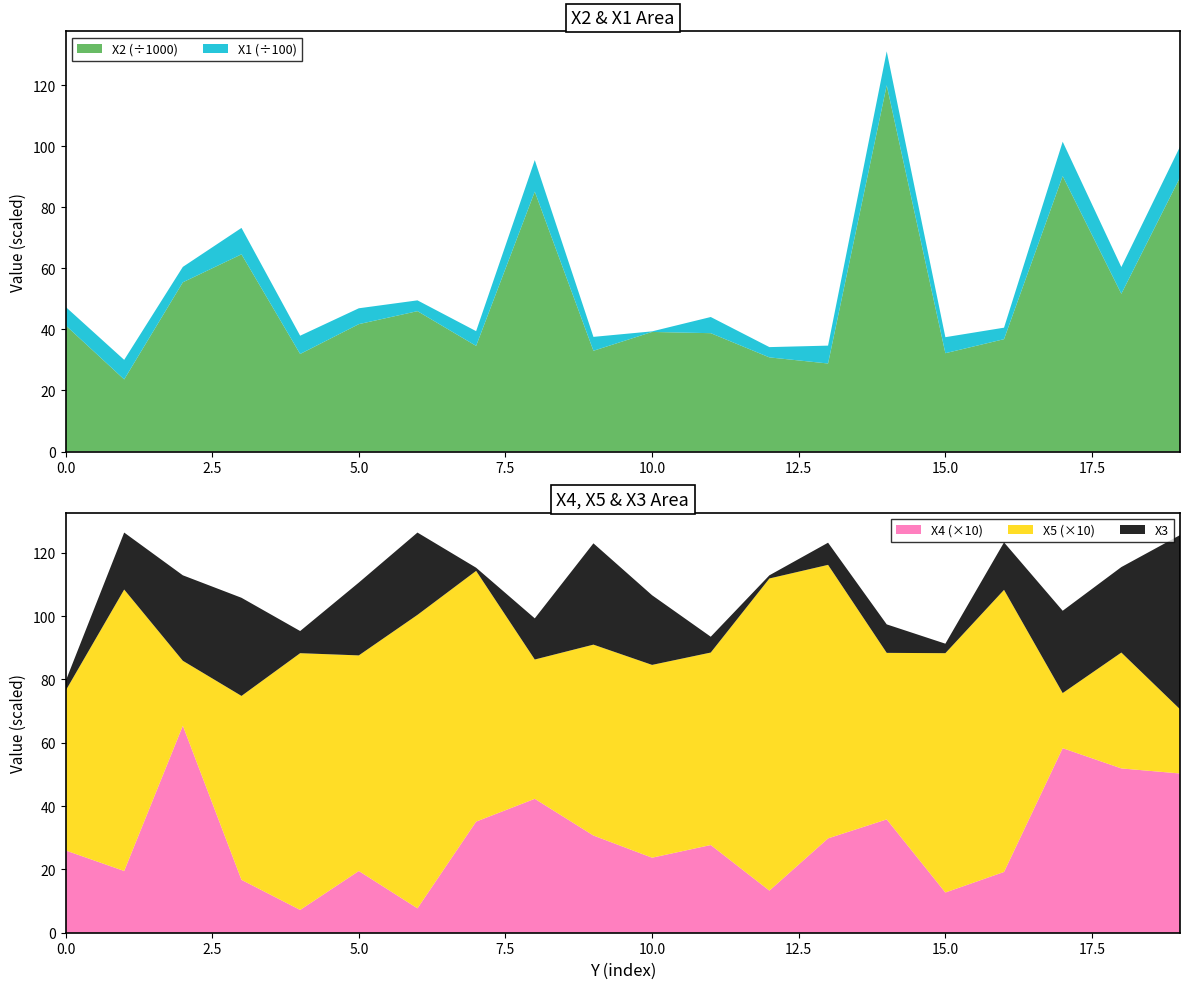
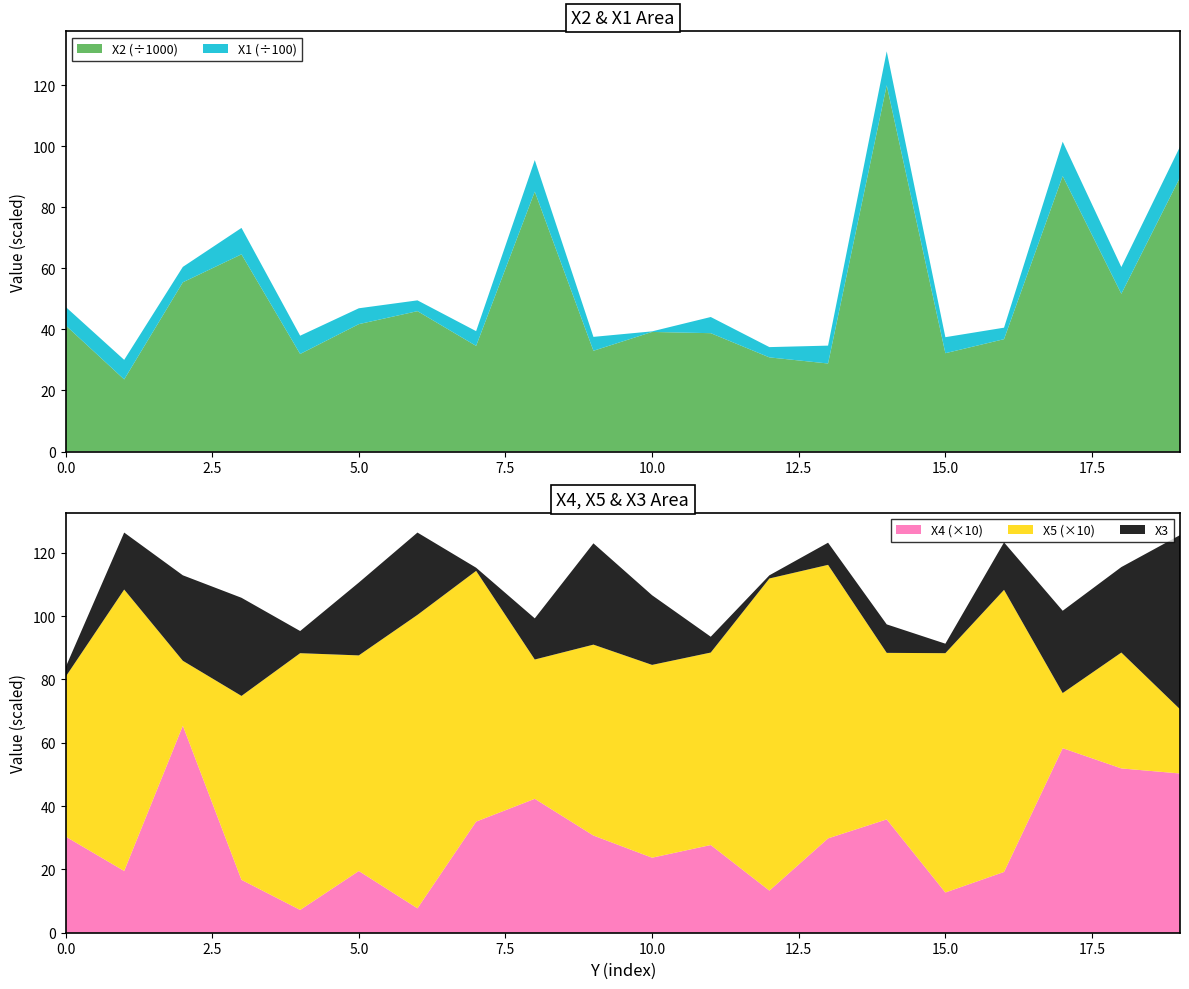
X4, X5 & X3 Area, X4 (×10), 0.0: 26 -> 30
